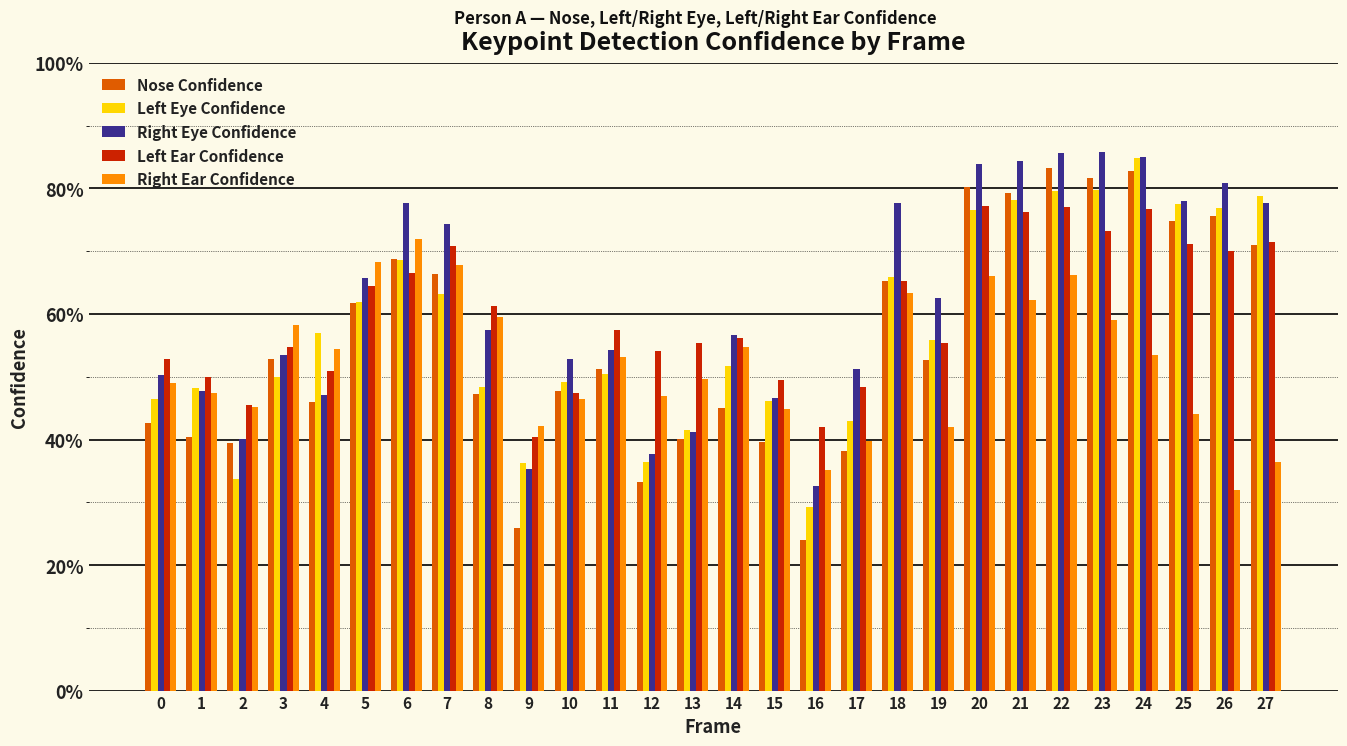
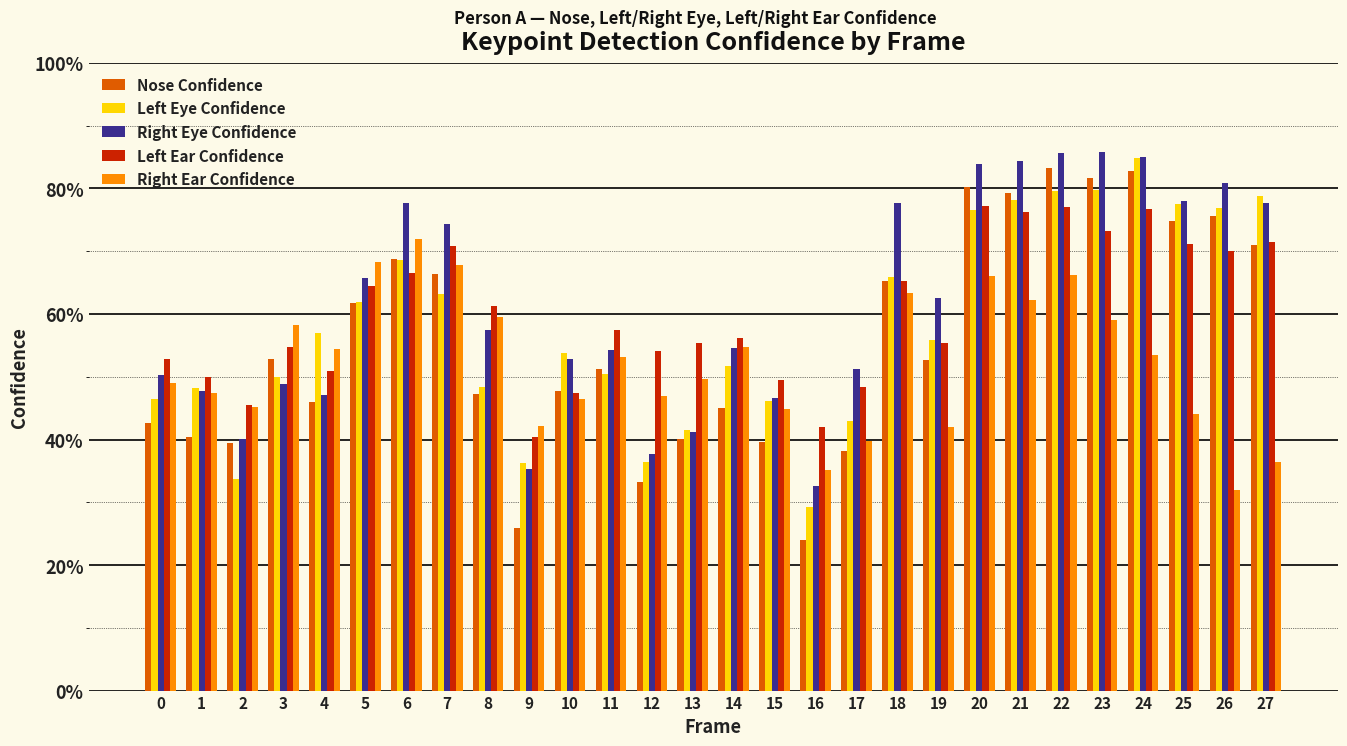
Right Eye Confidence, 3: 53% -> 49%
Left Eye Confidence, 10: 49% -> 54%
Right Eye Confidence, 14: 57% -> 55%
